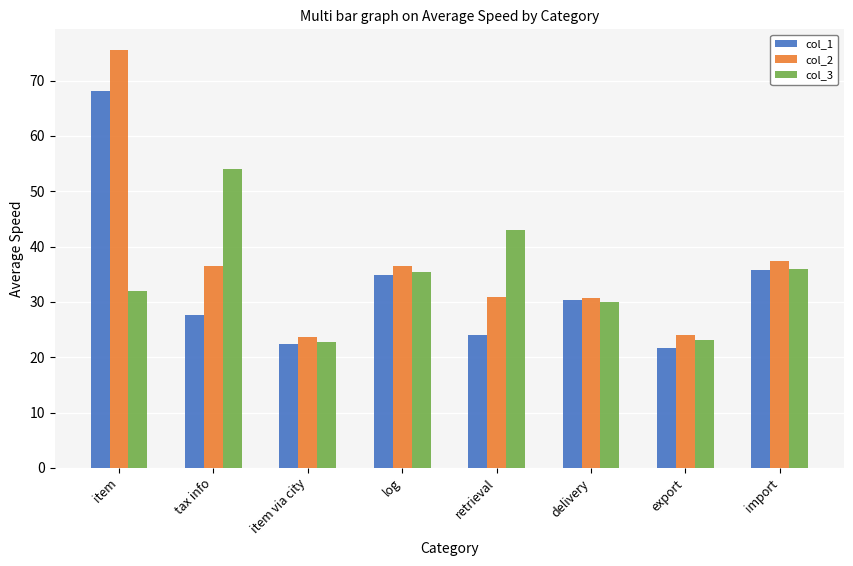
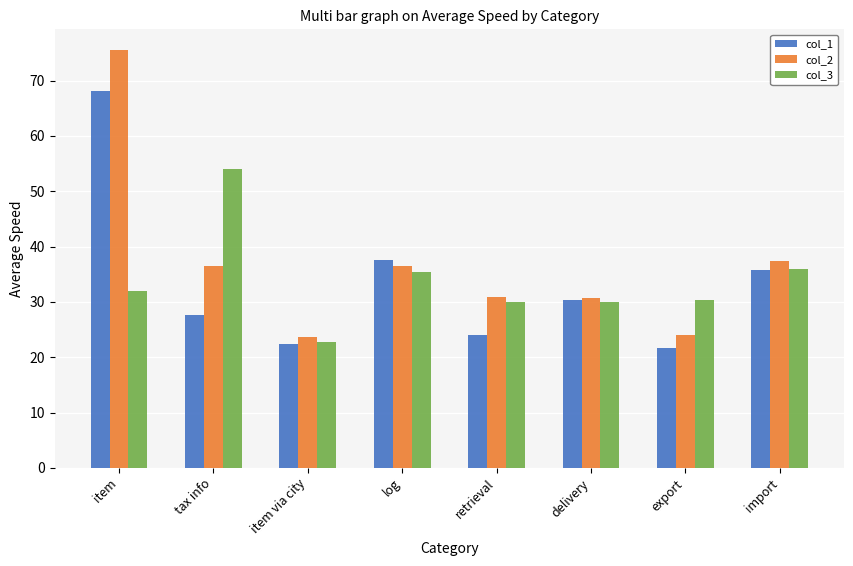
col_1, log: 35 -> 38
col_3, retrieval: 43 -> 30
col_3, export: 23 -> 30
